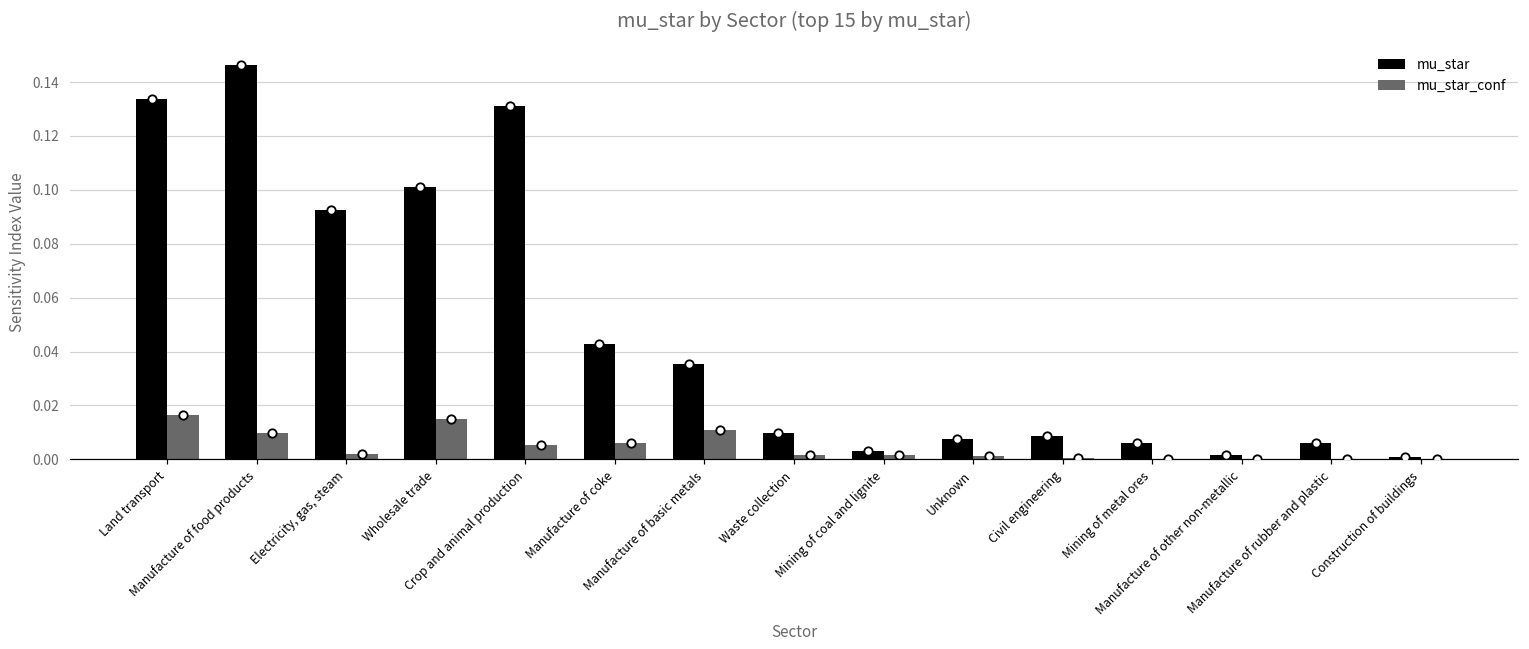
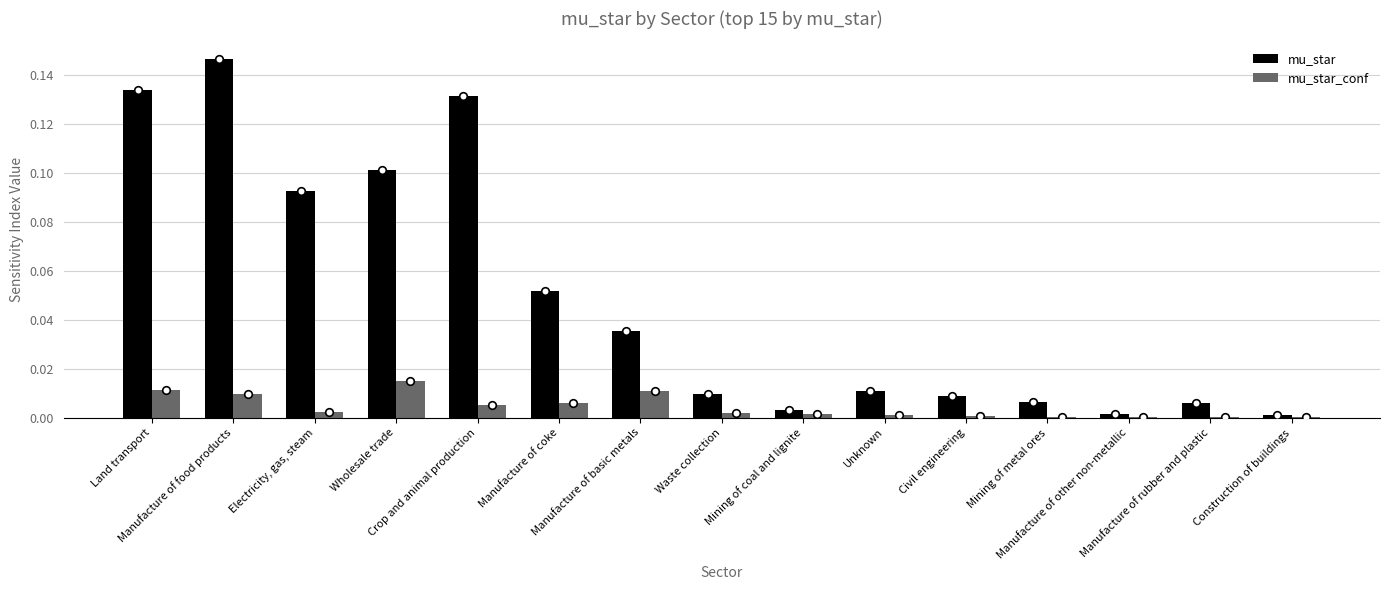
mu_star_conf, Land transport: 0.016 -> 0.011
mu_star, Manufacture of coke: 0.043 -> 0.052
mu_star, Unknown: 0.008 -> 0.011
